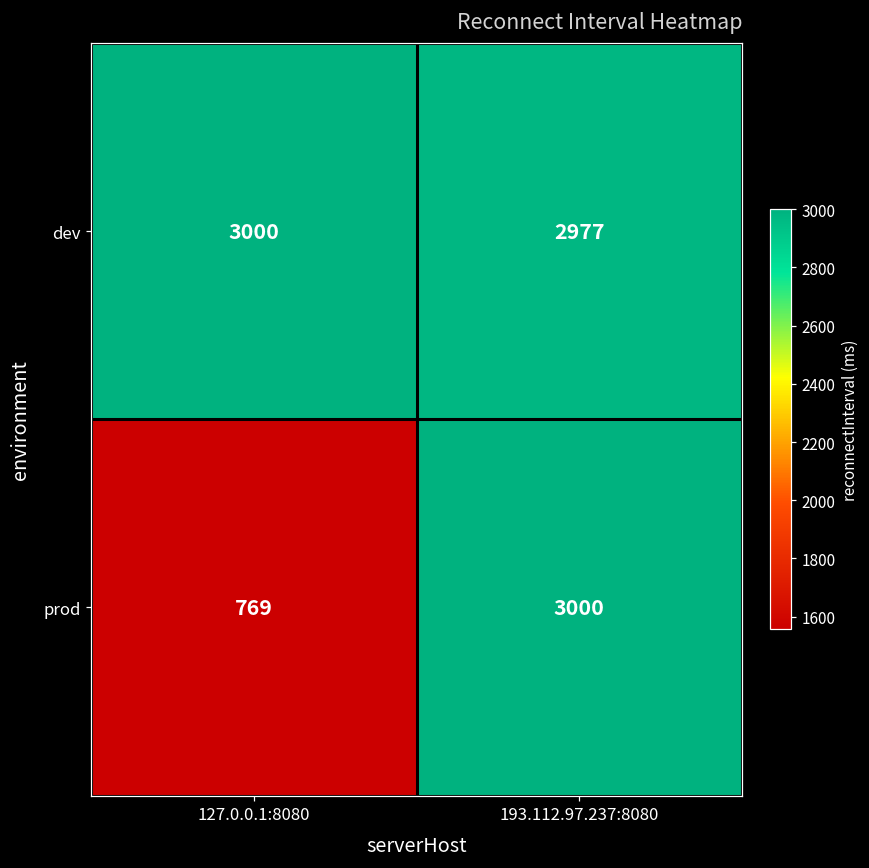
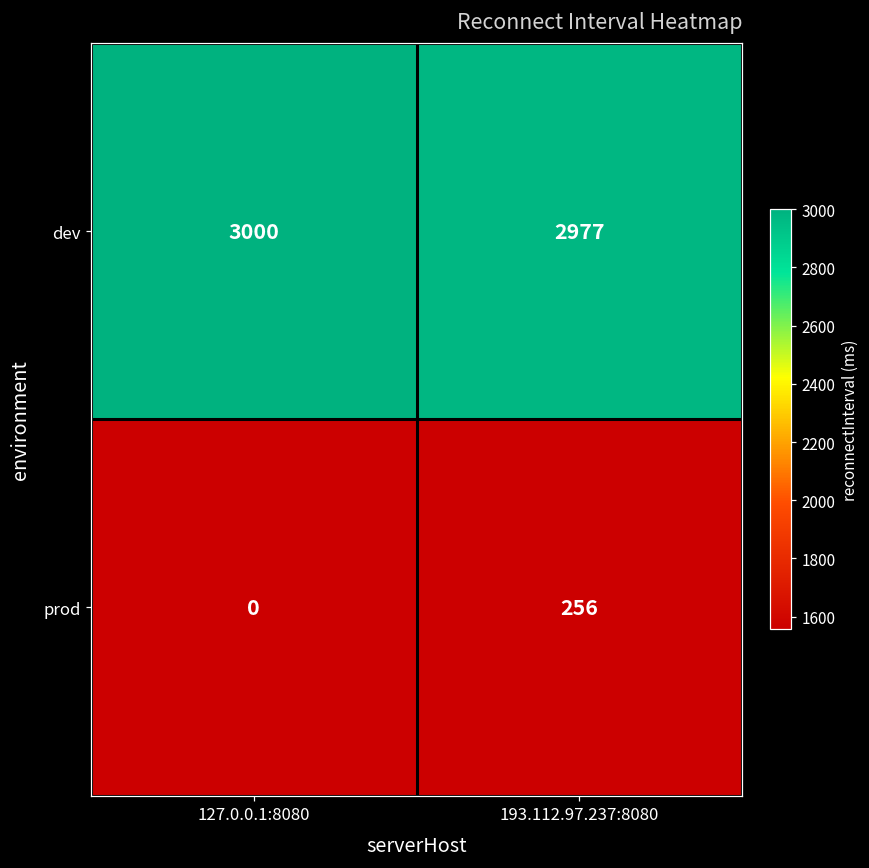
prod, 127.0.0.1:8080: 769 -> 0
prod, 193.112.97.237:8080: 3000 -> 256
